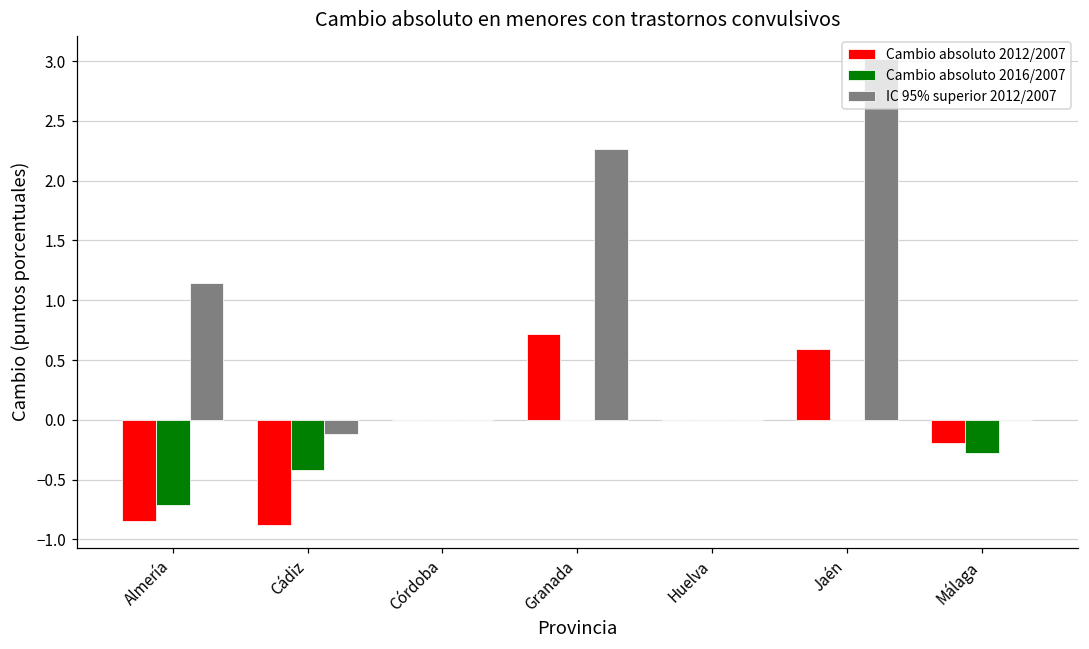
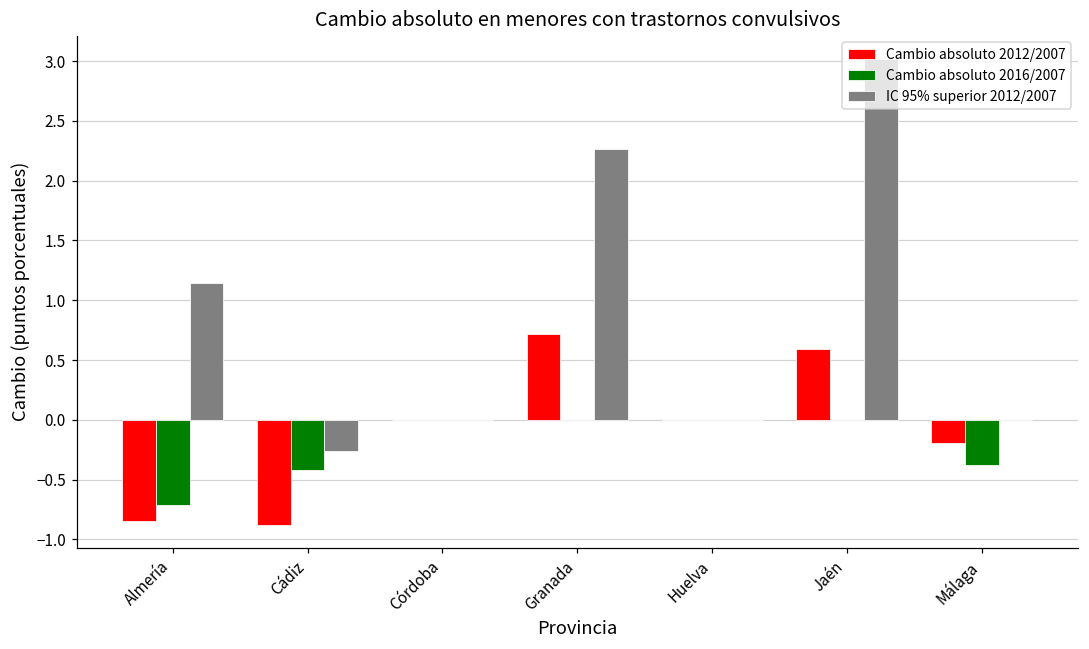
IC 95% superior 2012/2007, Cádiz: -0.12 -> -0.26
Cambio absoluto 2016/2007, Málaga: -0.27 -> -0.38
